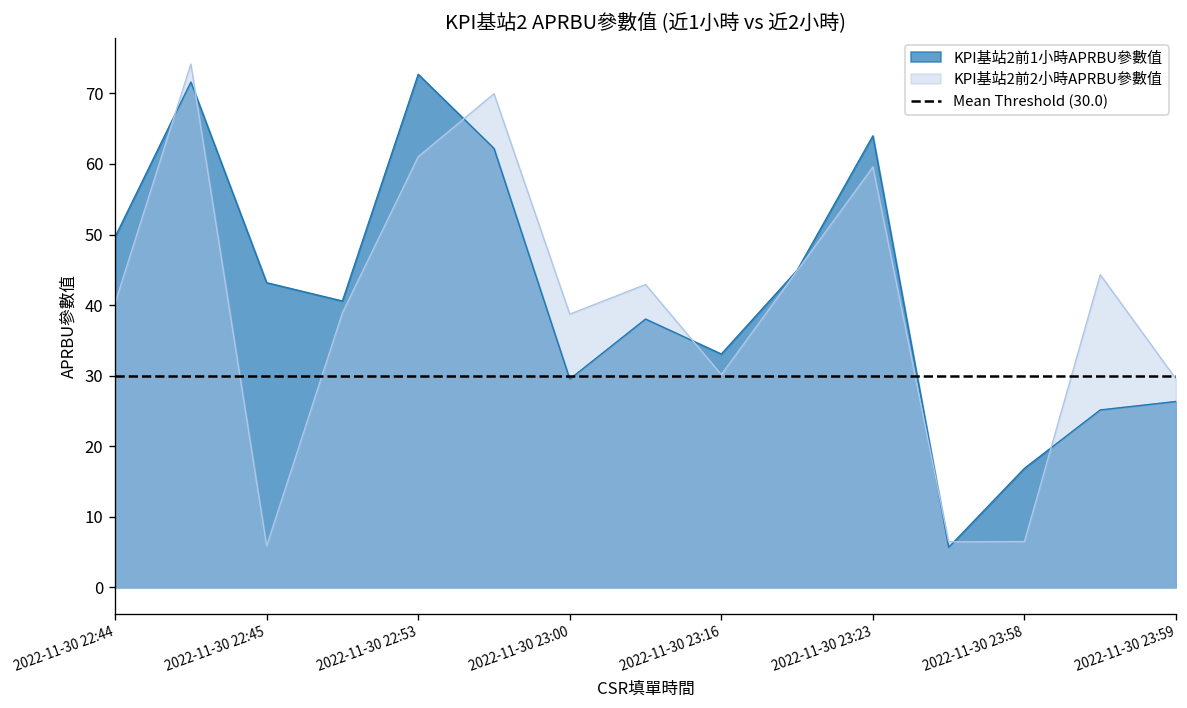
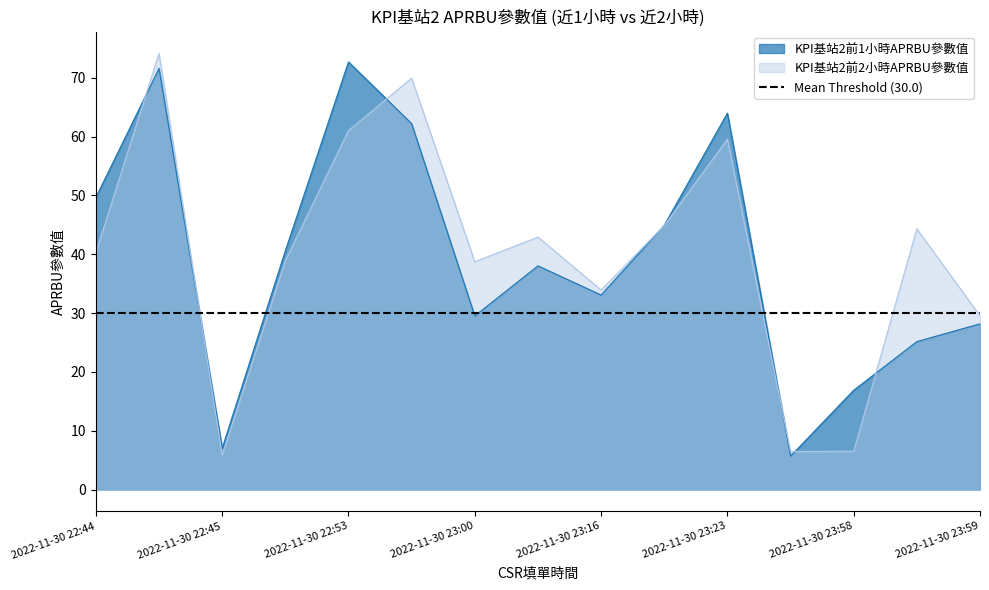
KPI基站2前1小時APRBU參數值, 2022-11-30 22:45: 43 -> 7
KPI基站2前2小時APRBU參數值, 2022-11-30 23:16: 30 -> 34
KPI基站2前1小時APRBU參數值, 2022-11-30 23:59: 26 -> 28
